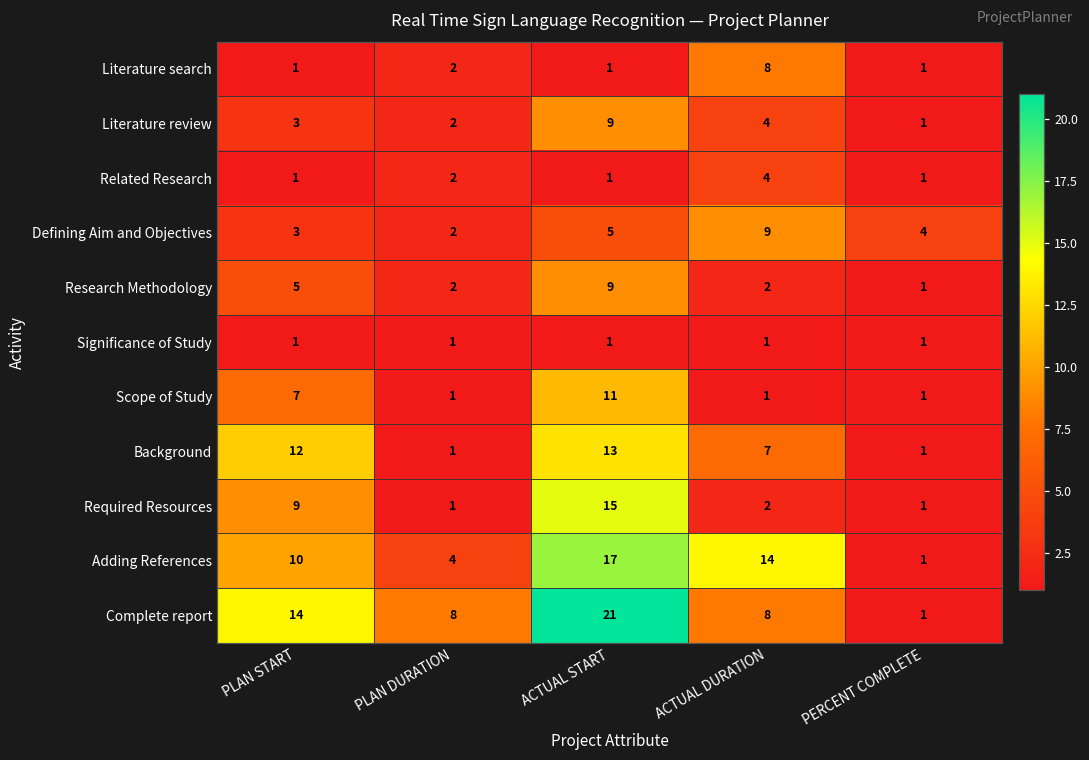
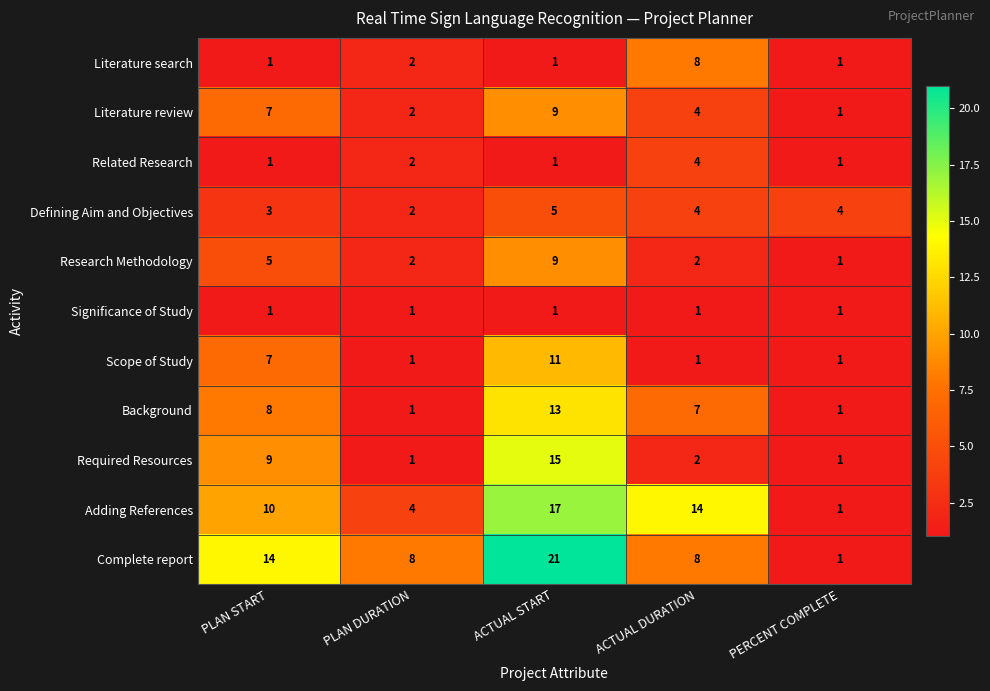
Literature review, PLAN START: 3 -> 7
Defining Aim and Objectives, ACTUAL DURATION: 9 -> 4
Background, PLAN START: 12 -> 8
